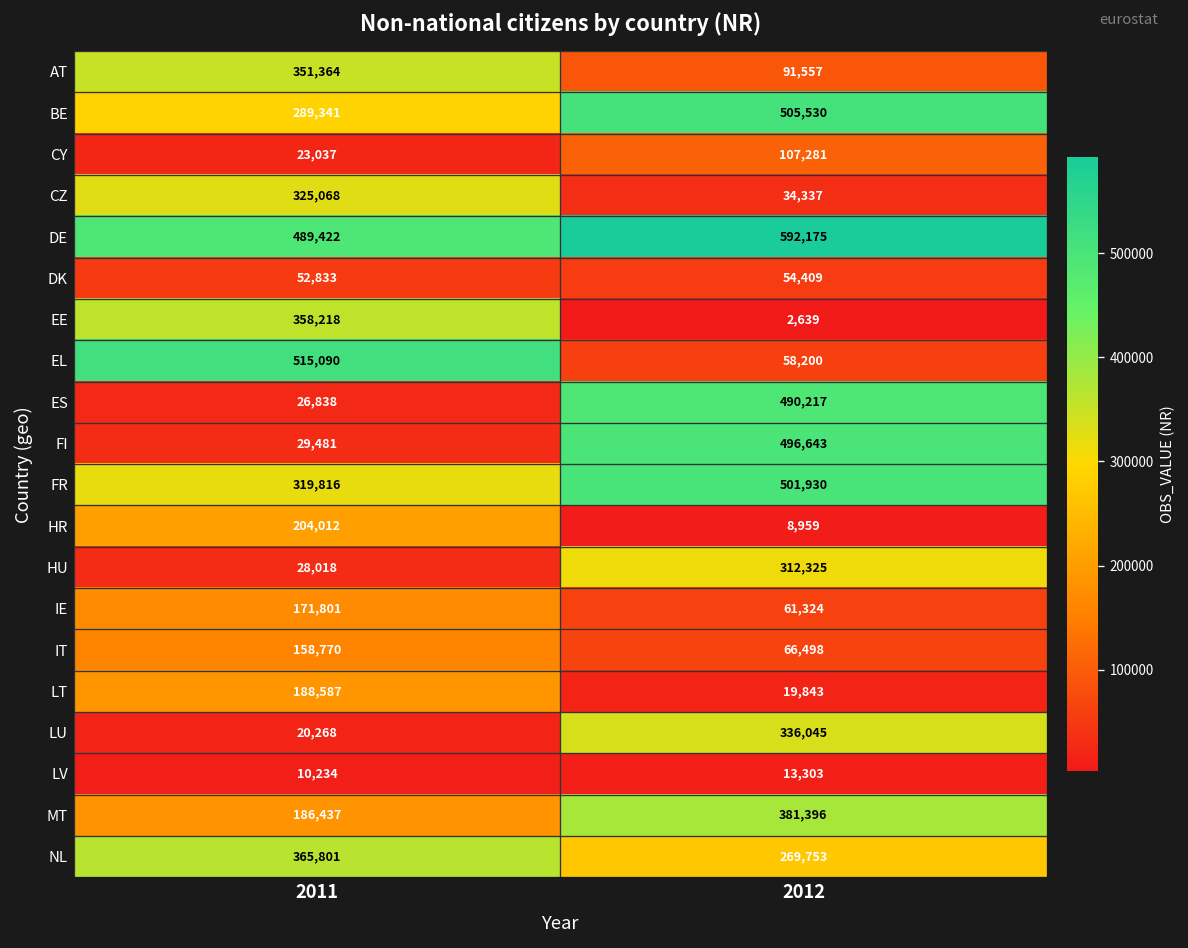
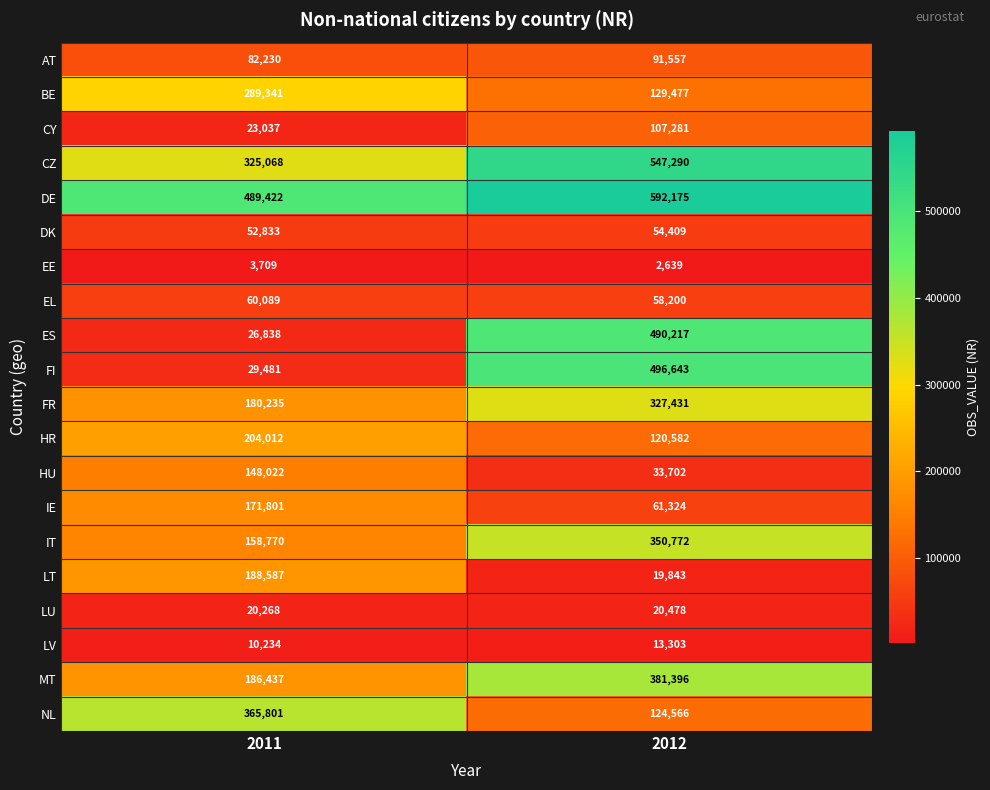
AT, 2011: 351,364 -> 82,230
BE, 2012: 505,530 -> 129,477
CZ, 2012: 34,337 -> 547,290
EE, 2011: 358,218 -> 3,709
EL, 2011: 515,090 -> 60,089
FR, 2011: 319,816 -> 180,235
FR, 2012: 501,930 -> 327,431
HR, 2012: 8,959 -> 120,582
HU, 2011: 28,018 -> 148,022
HU, 2012: 312,325 -> 33,702
IT, 2012: 66,498 -> 350,772
LU, 2012: 336,045 -> 20,478
NL, 2012: 269,753 -> 124,566
